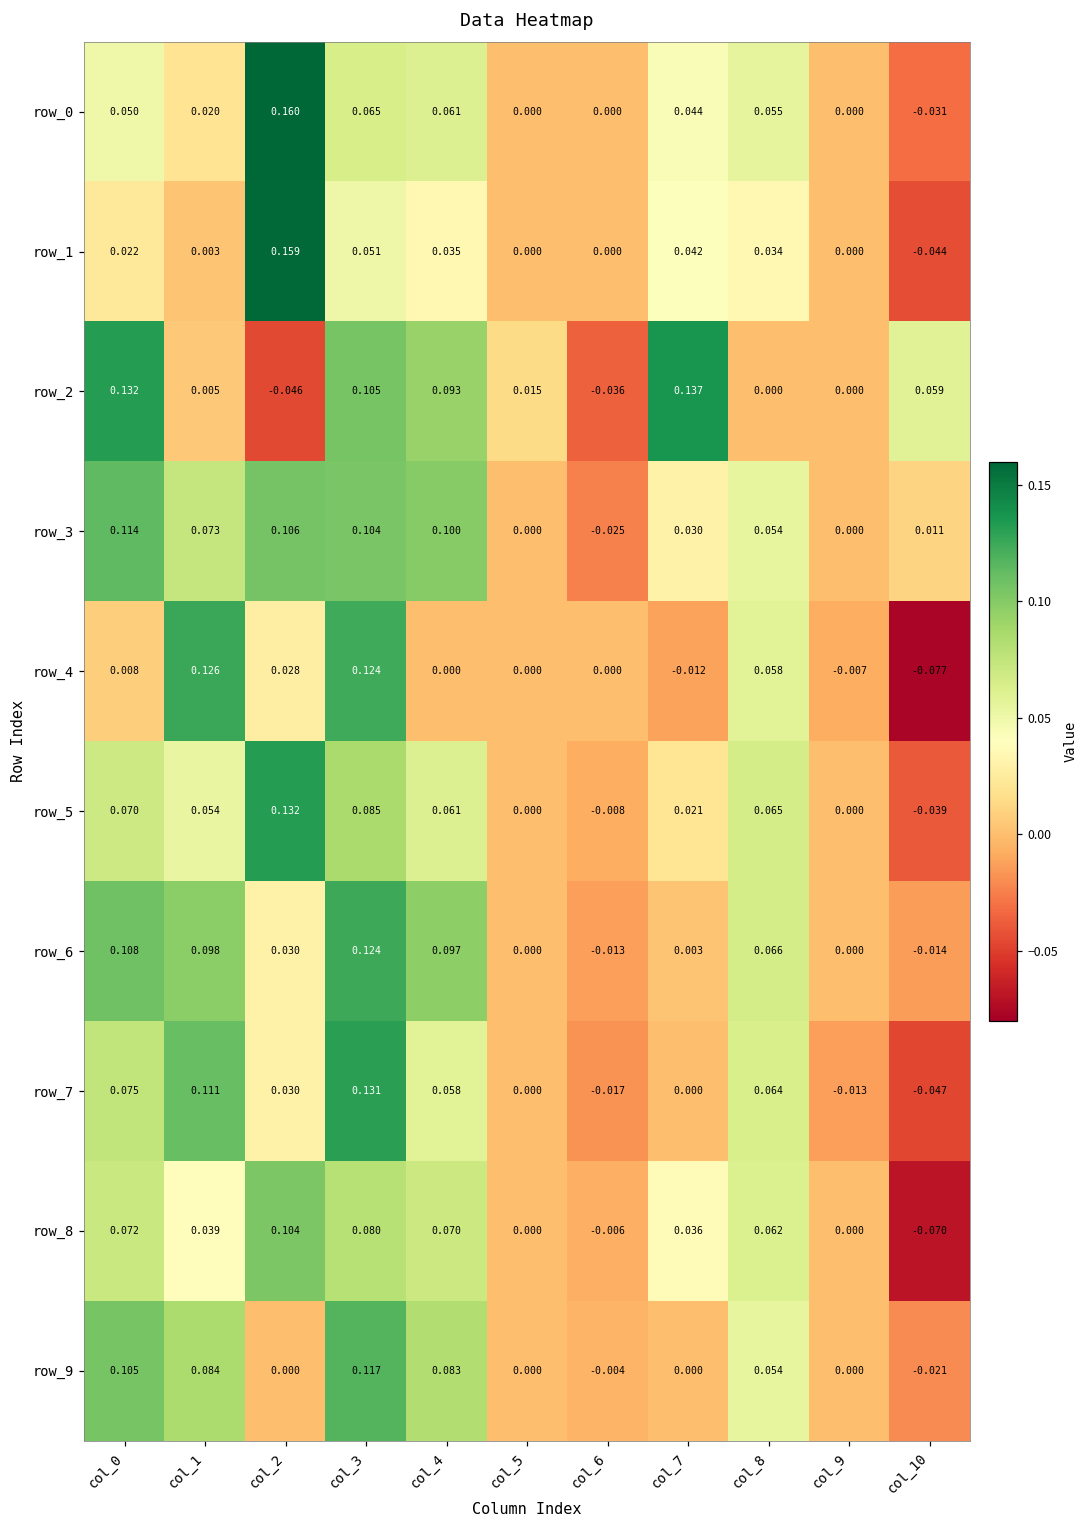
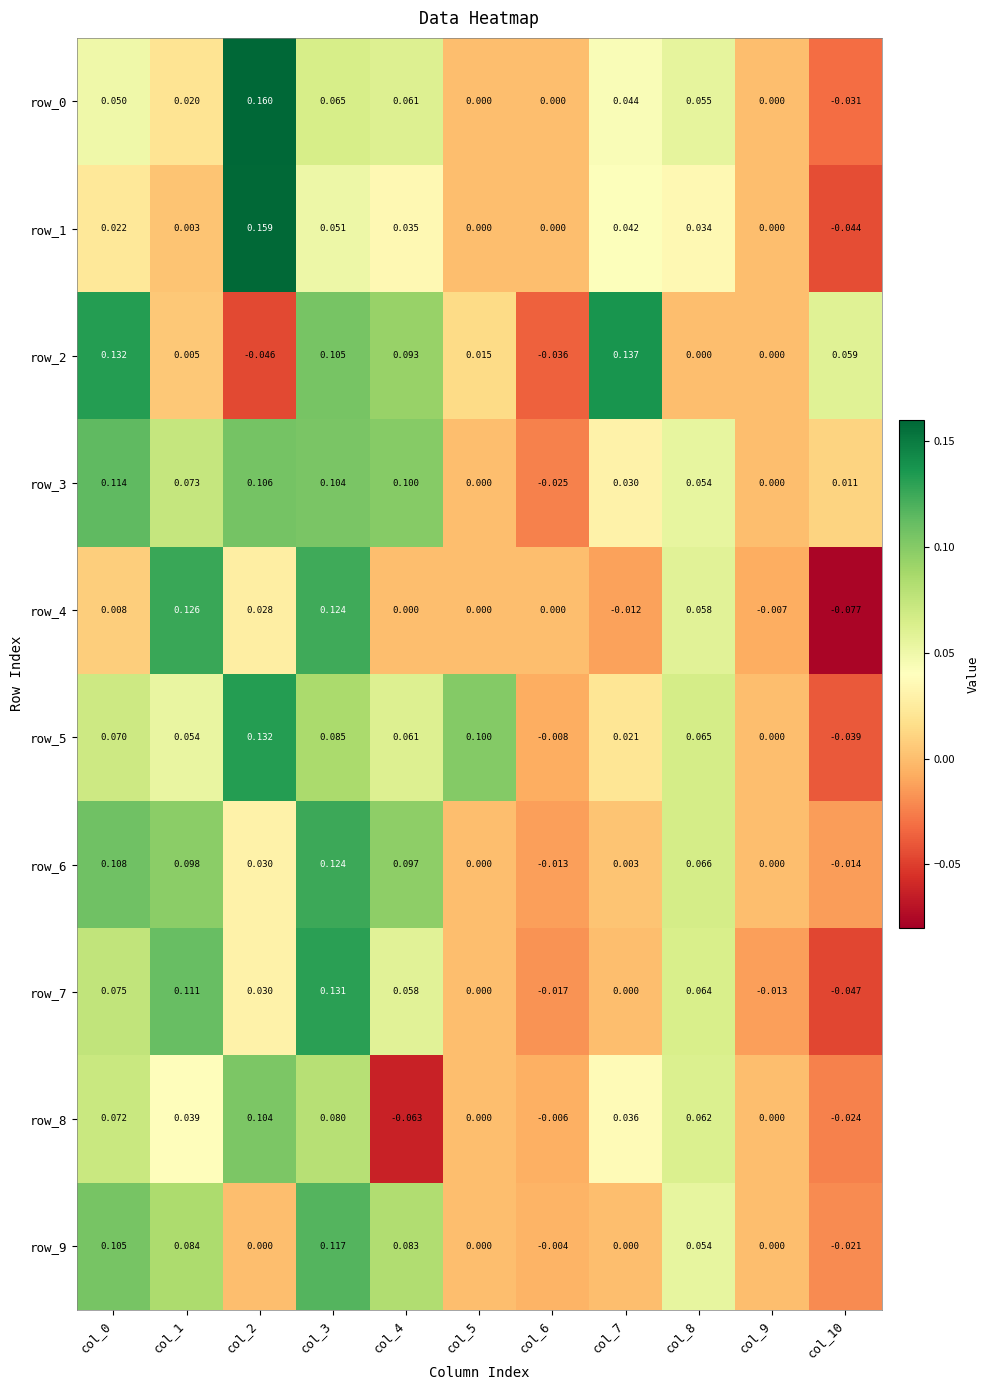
row_5, col_5: 0.000 -> 0.100
row_8, col_4: 0.070 -> -0.063
row_8, col_10: -0.070 -> -0.024
